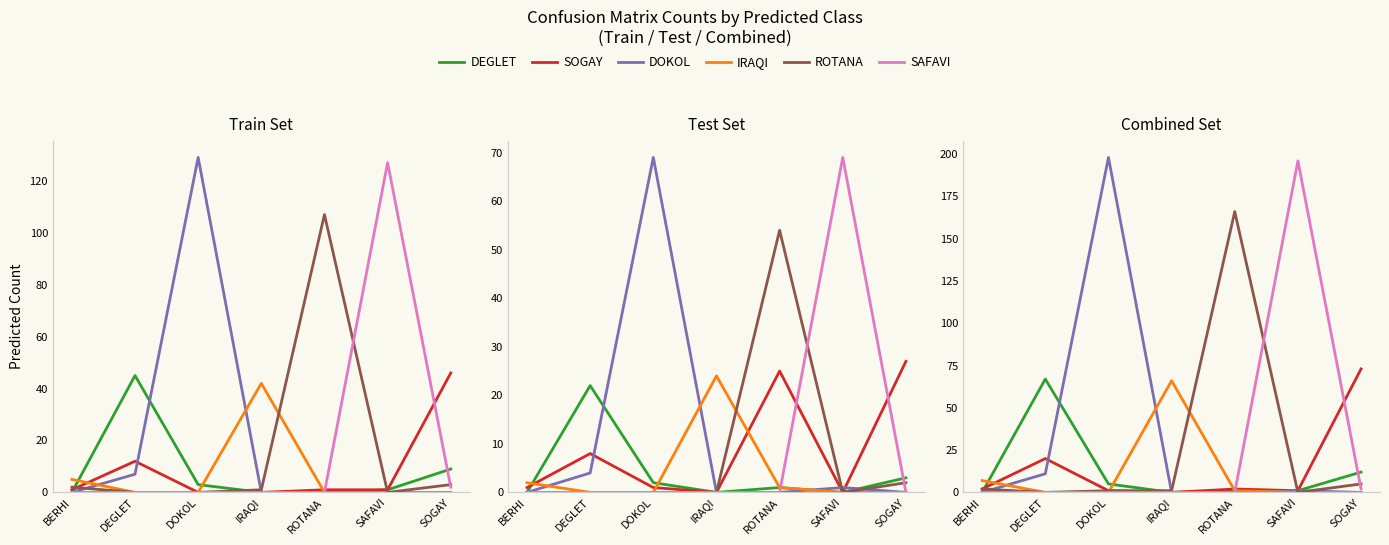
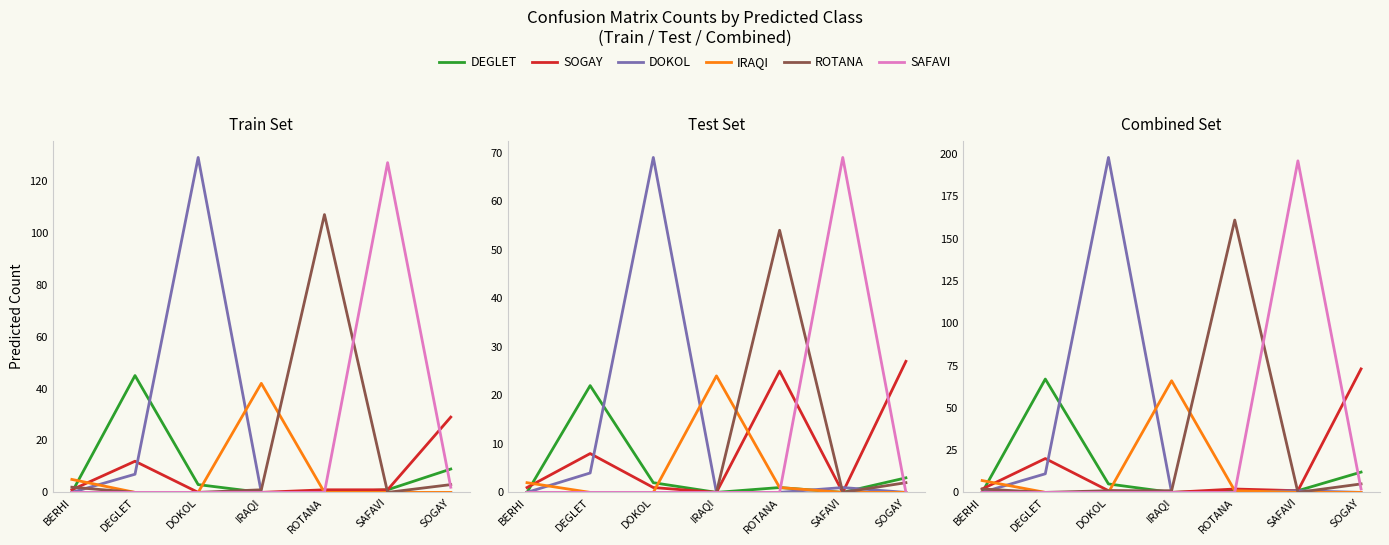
Train Set, SOGAY, SOGAY: 46 -> 29
Combined Set, ROTANA, ROTANA: 166 -> 161
